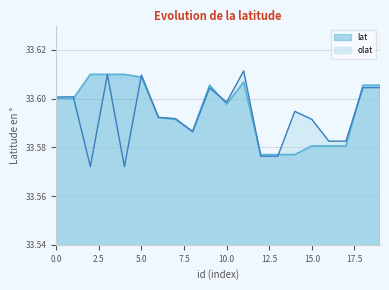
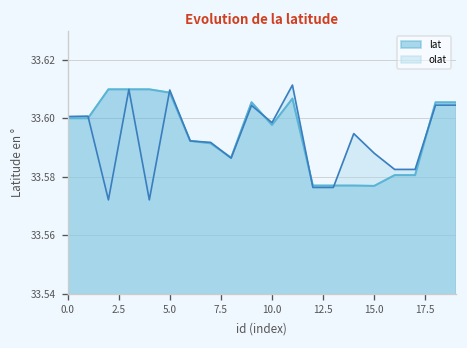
lat, 15.0: 33.581 -> 33.577
olat, 15.0: 33.591 -> 33.588
